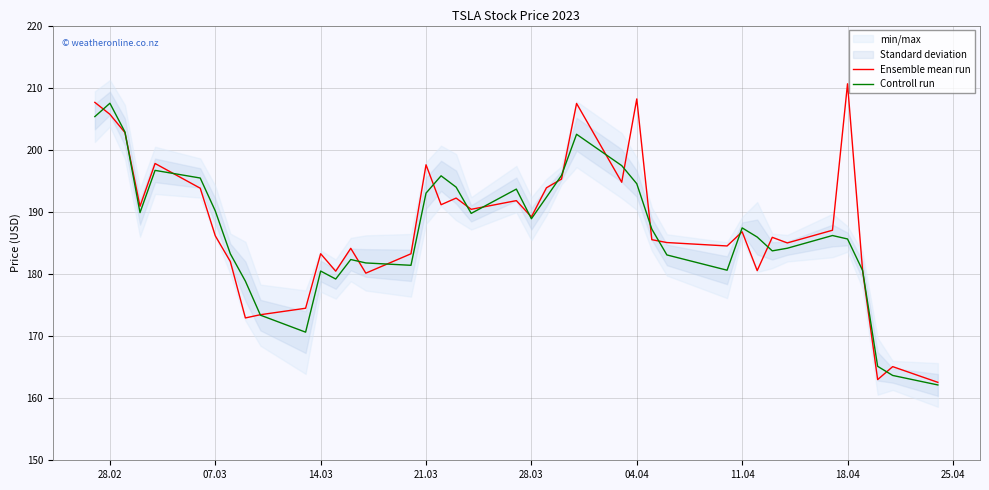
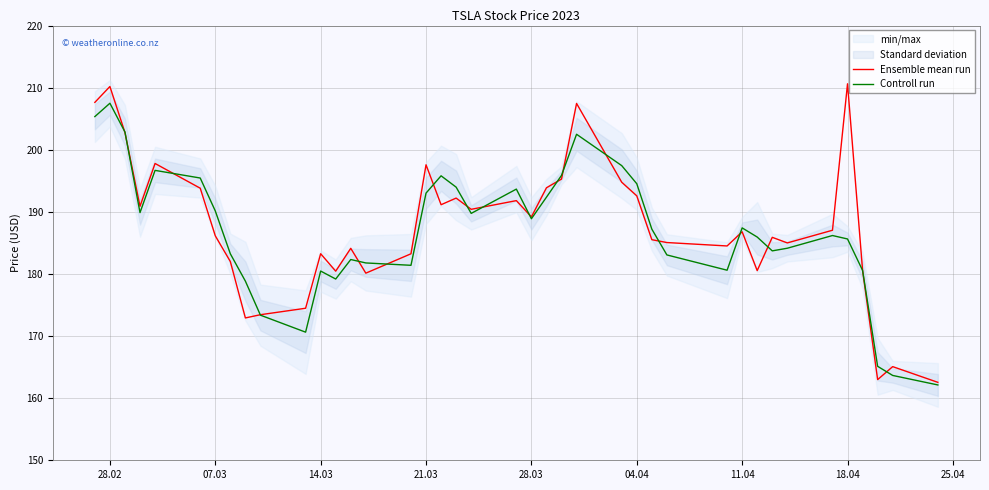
Ensemble mean run, 28.02: 206 -> 210
Ensemble mean run, 04.04: 208 -> 193
